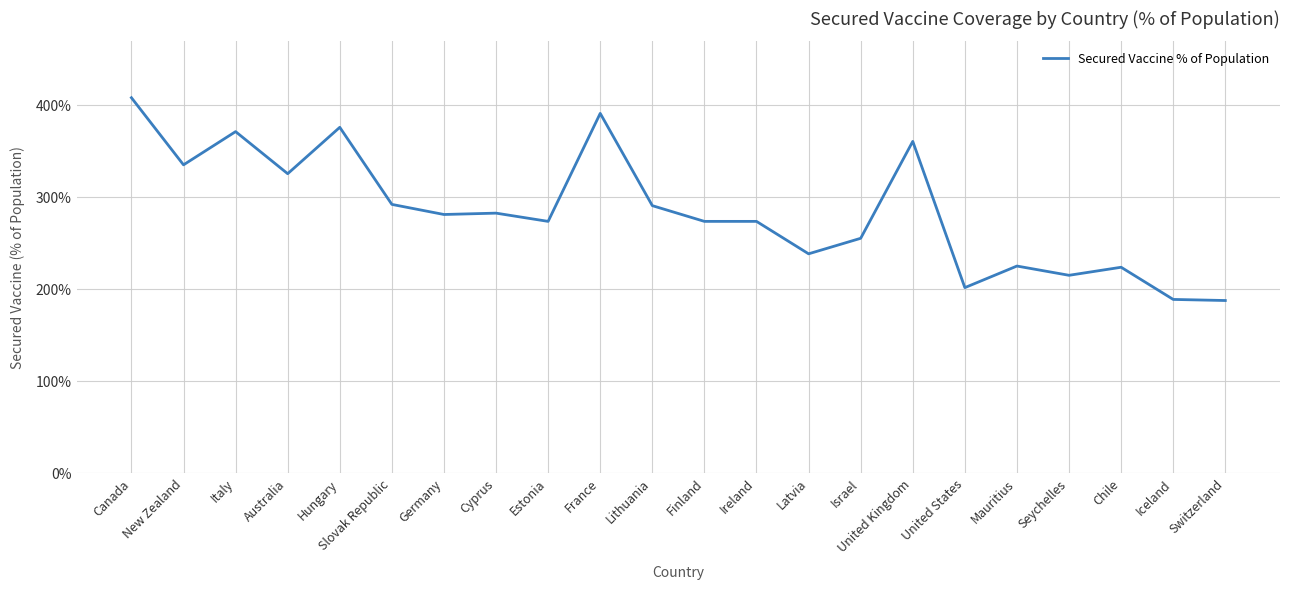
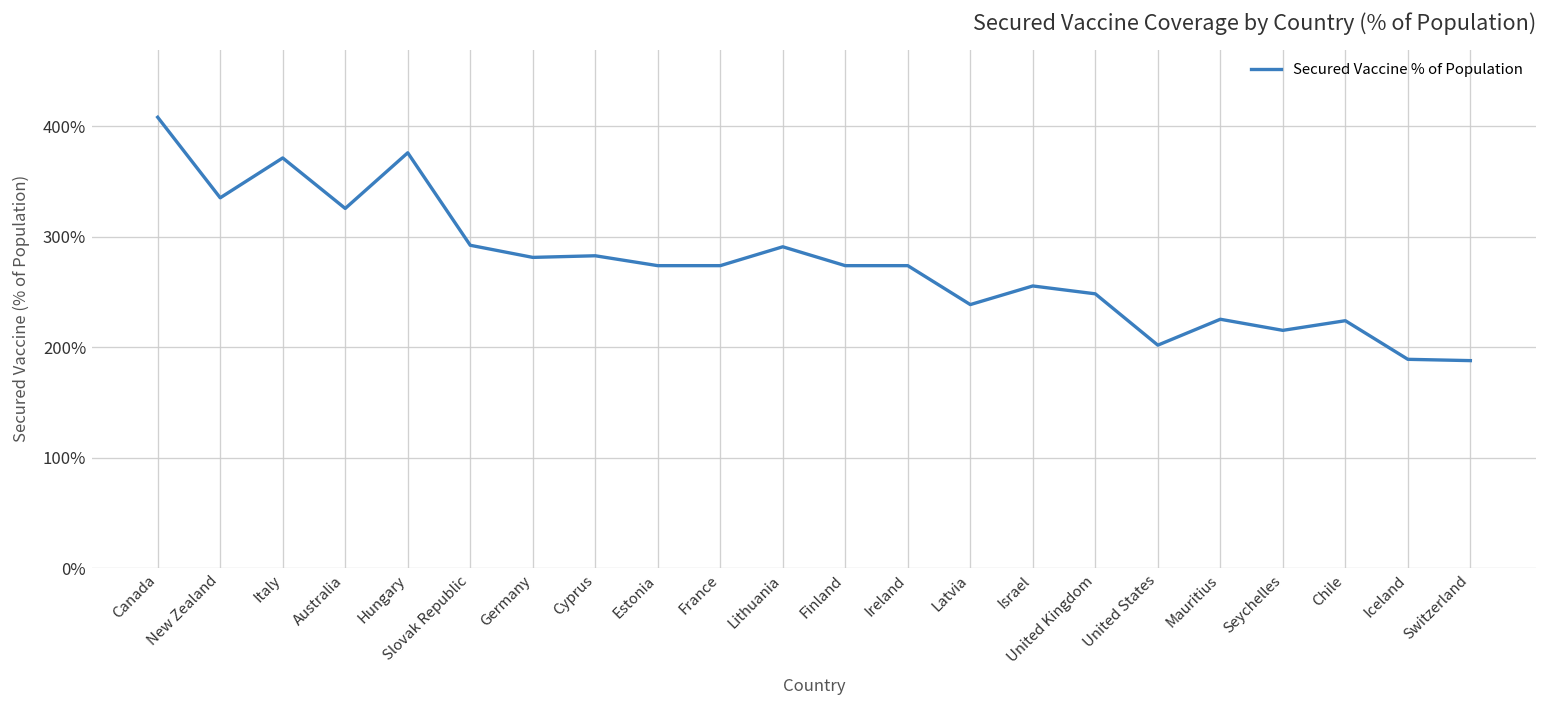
France: 390% -> 270%
United Kingdom: 360% -> 250%
